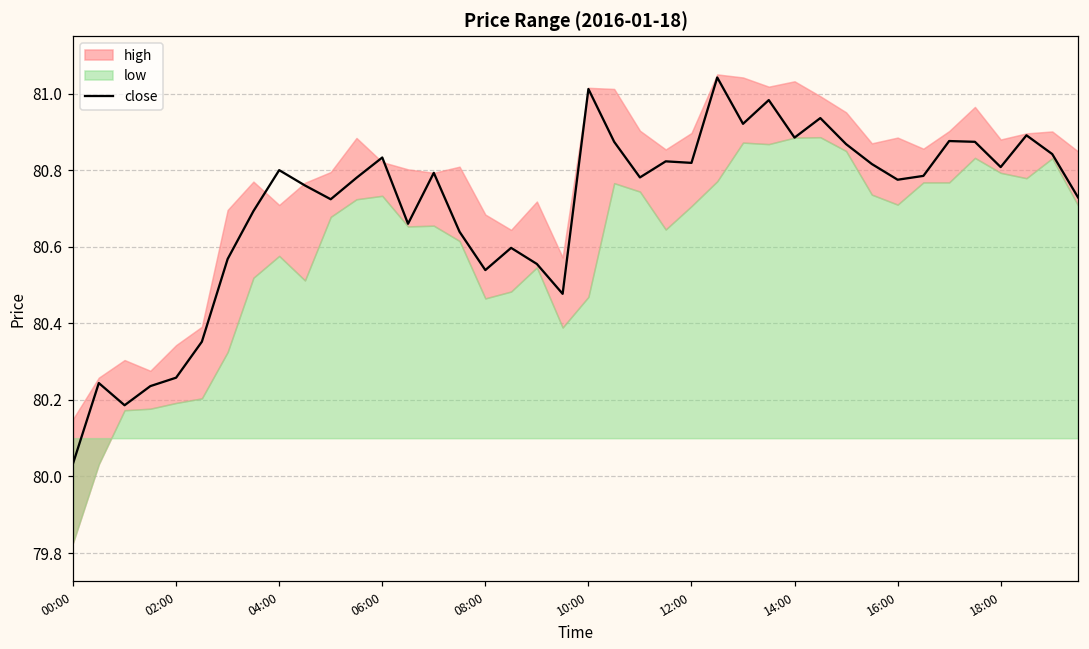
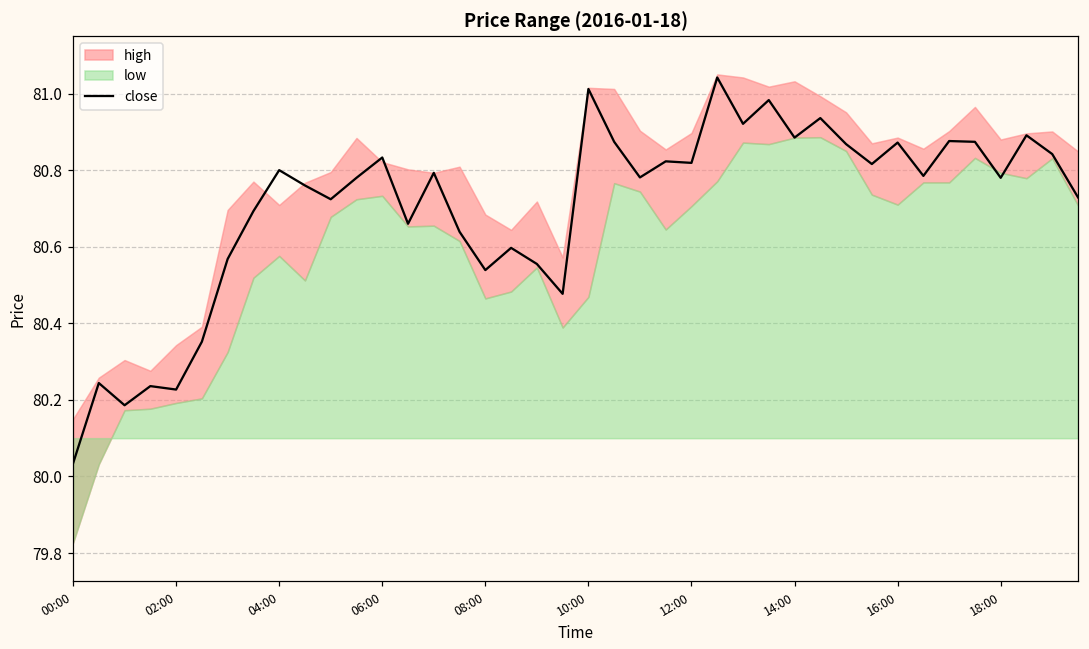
close, 02:00: 80.26 -> 80.23
close, 16:00: 80.78 -> 80.87
close, 18:00: 80.81 -> 80.78
